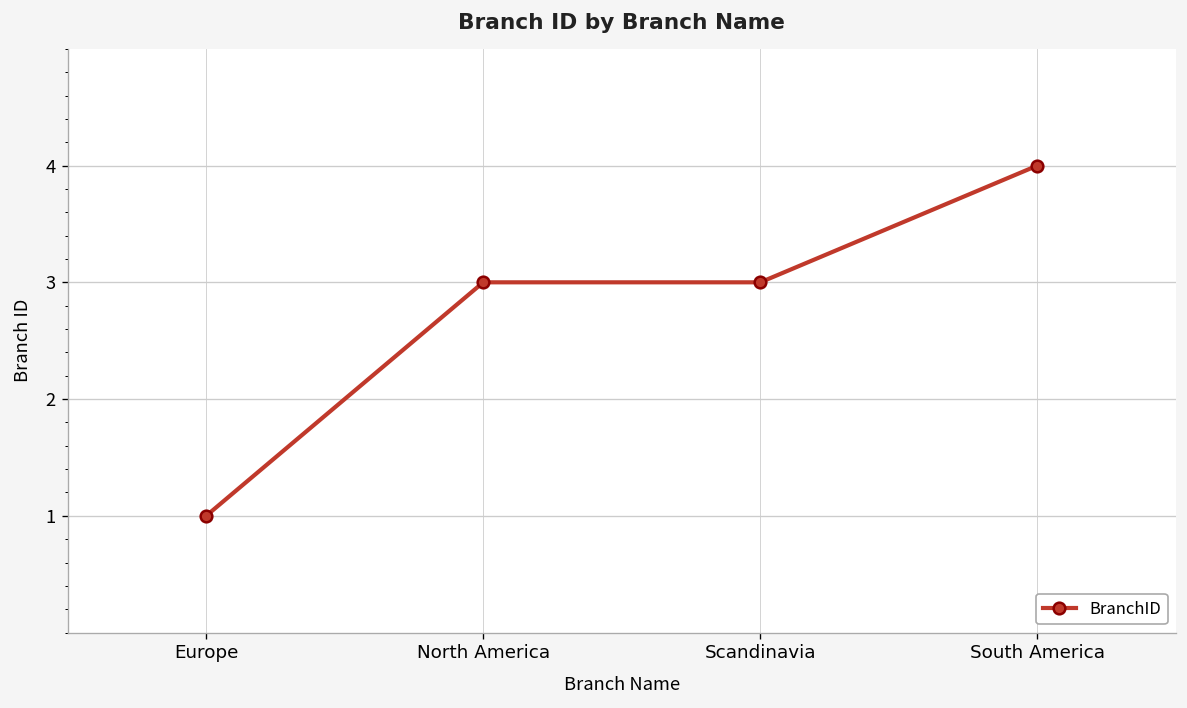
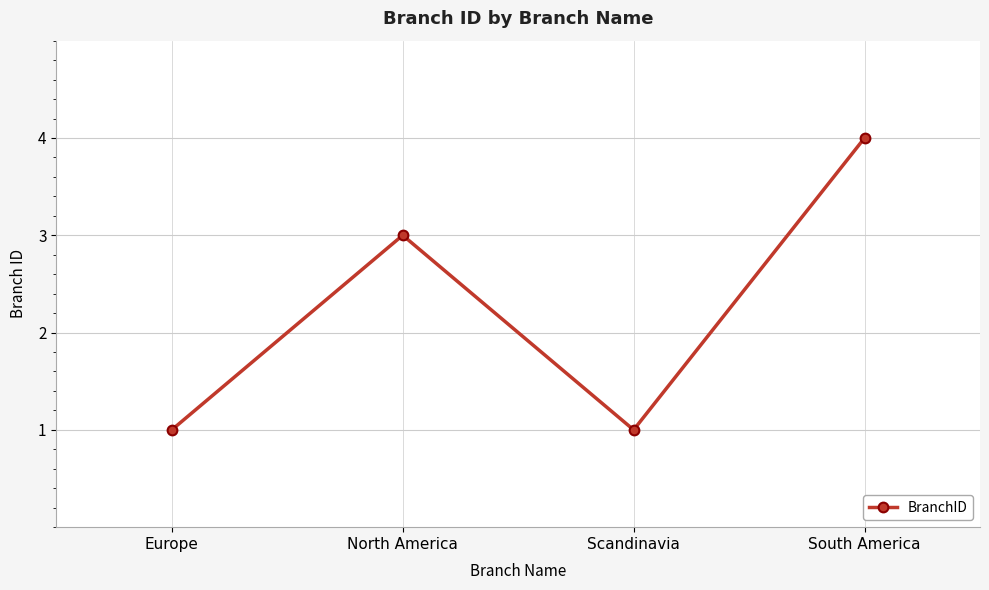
Scandinavia: 3 -> 1
